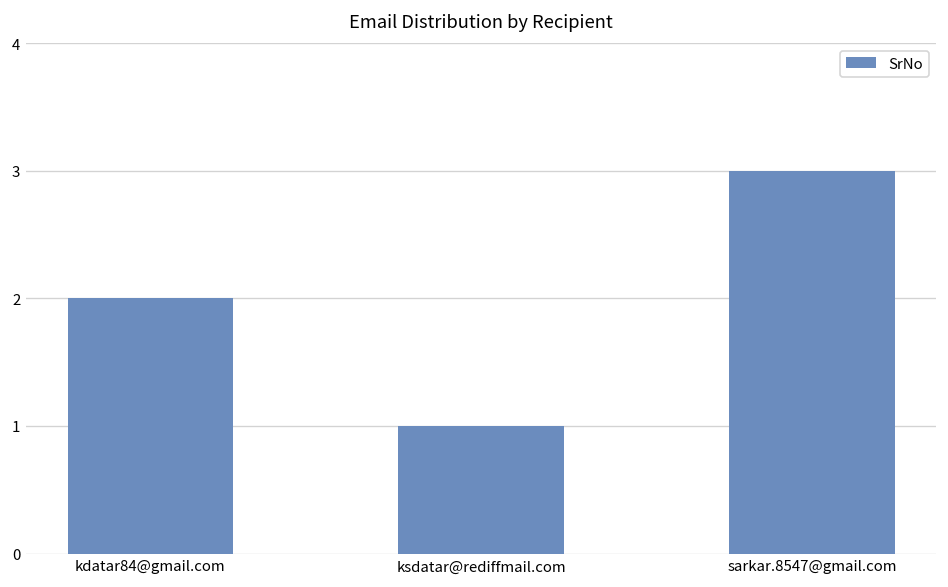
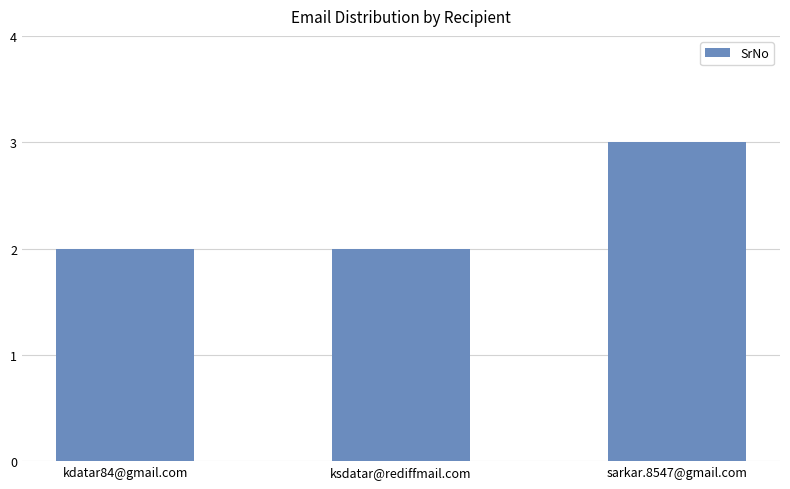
ksdatar@rediffmail.com: 1 -> 2
